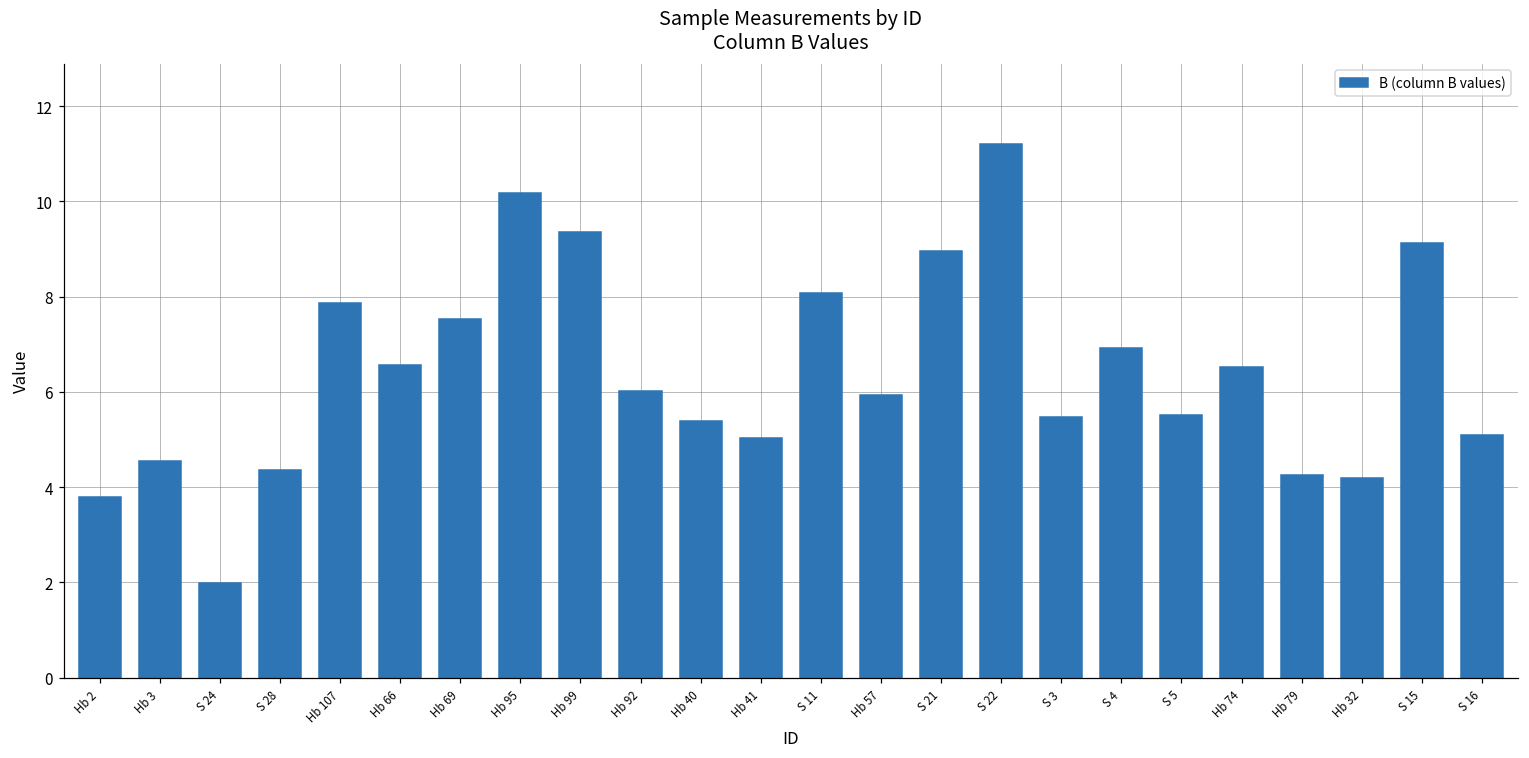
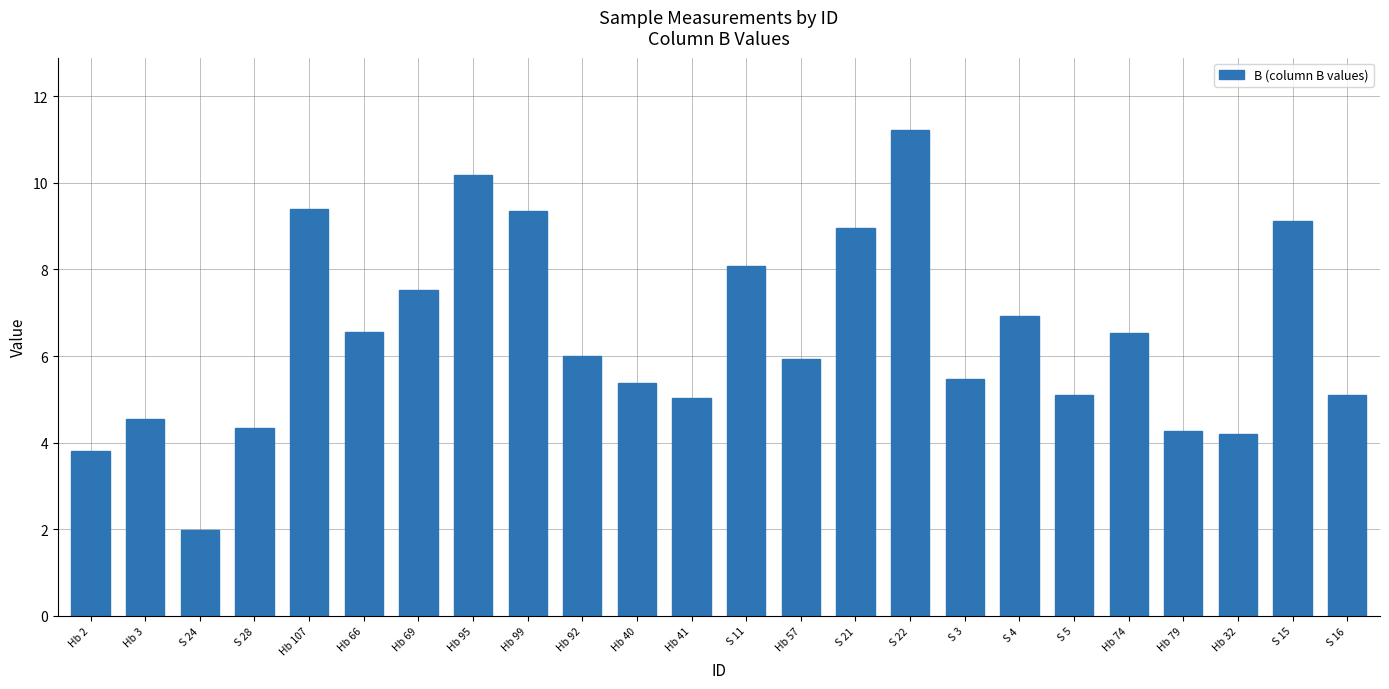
Hb 107: 7.9 -> 9.4
S 5: 5.5 -> 5.1
